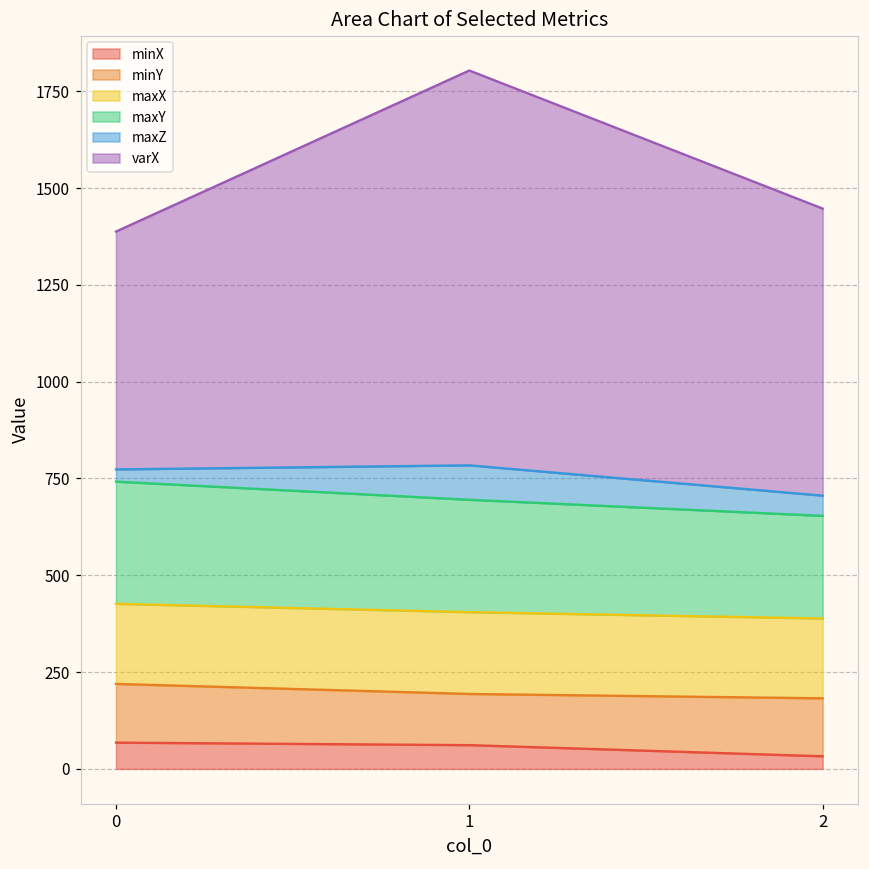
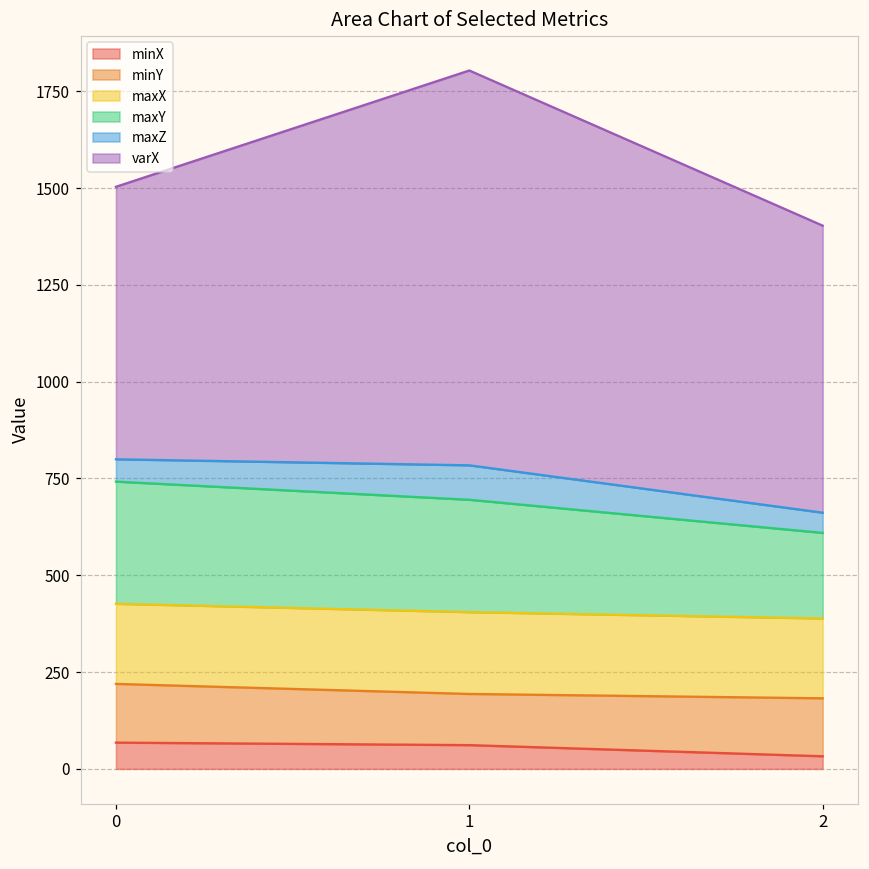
maxZ, 0: 30 -> 60
varX, 0: 610 -> 700
maxY, 2: 270 -> 220
